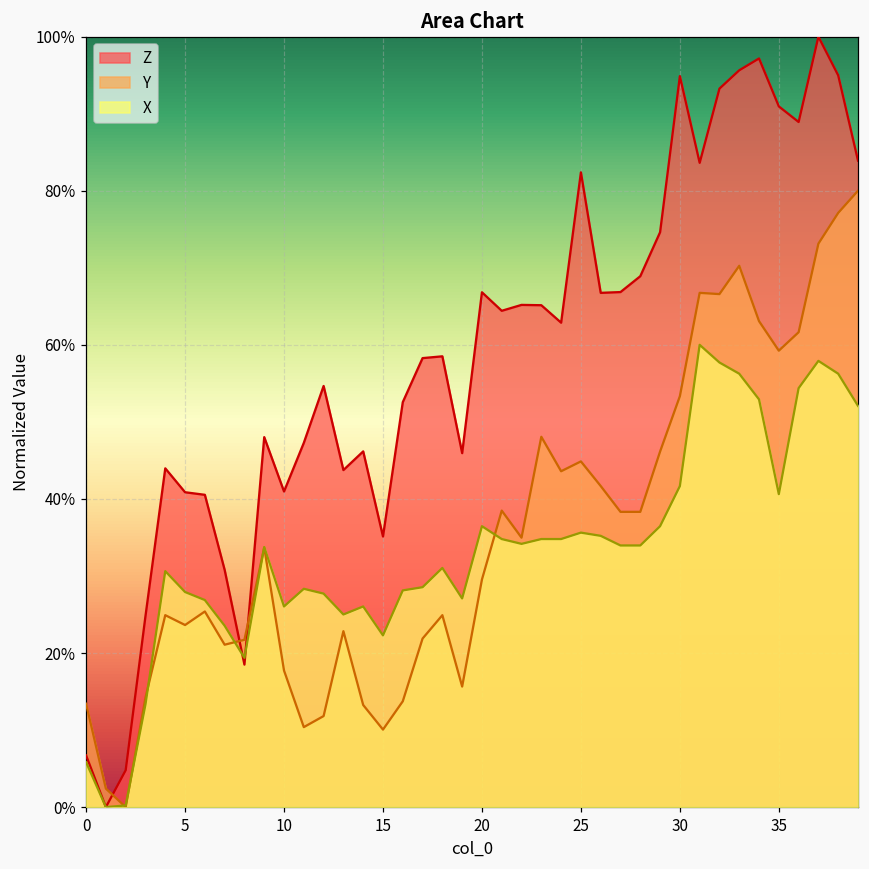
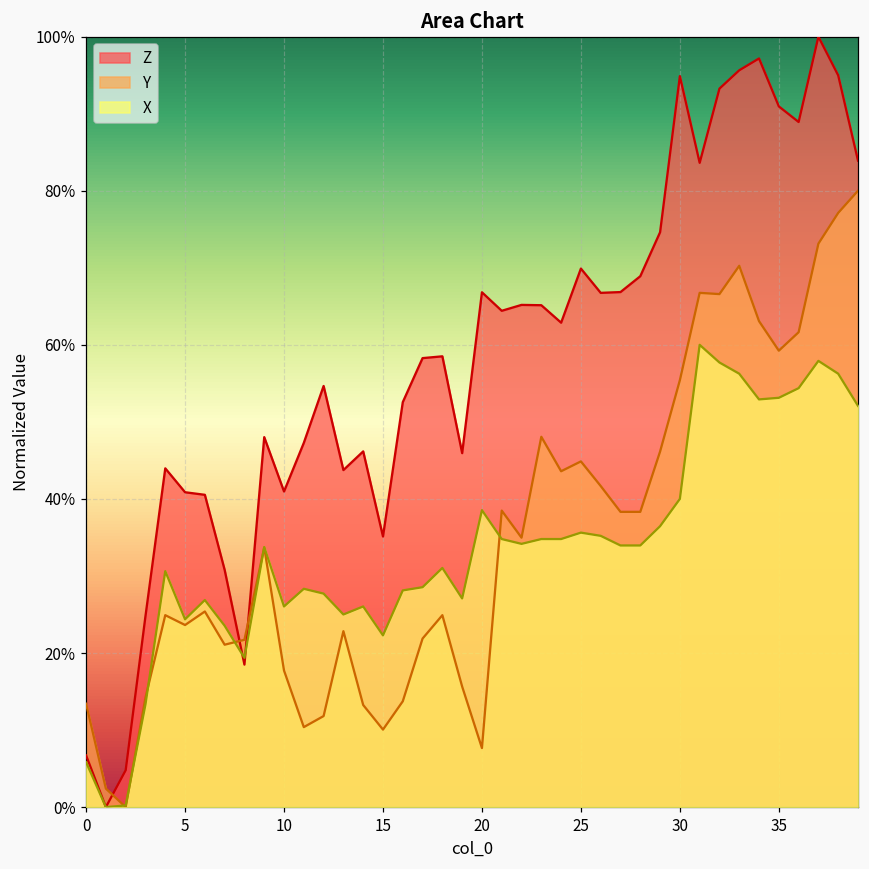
X, 5: 28% -> 24%
Y, 20: 30% -> 8%
X, 20: 36% -> 39%
Z, 25: 82% -> 70%
Y, 30: 53% -> 55%
X, 30: 42% -> 40%
X, 35: 41% -> 53%
